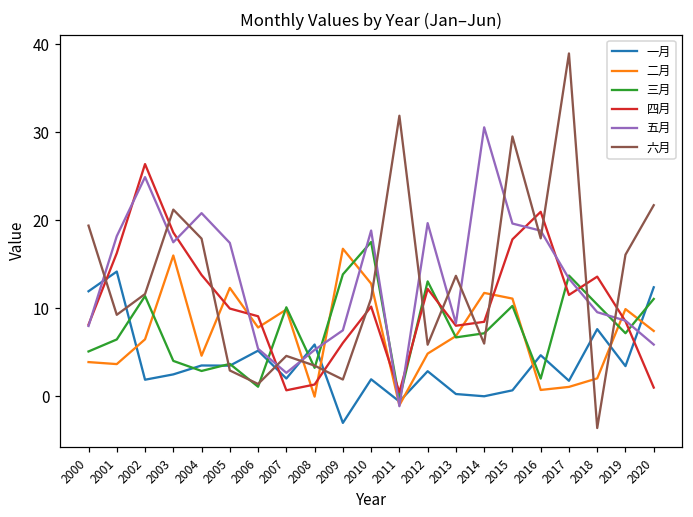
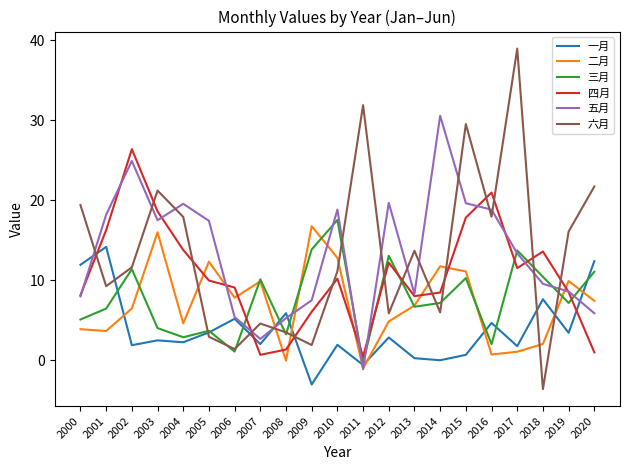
一月, 2004: 3 -> 2
五月, 2004: 21 -> 20
